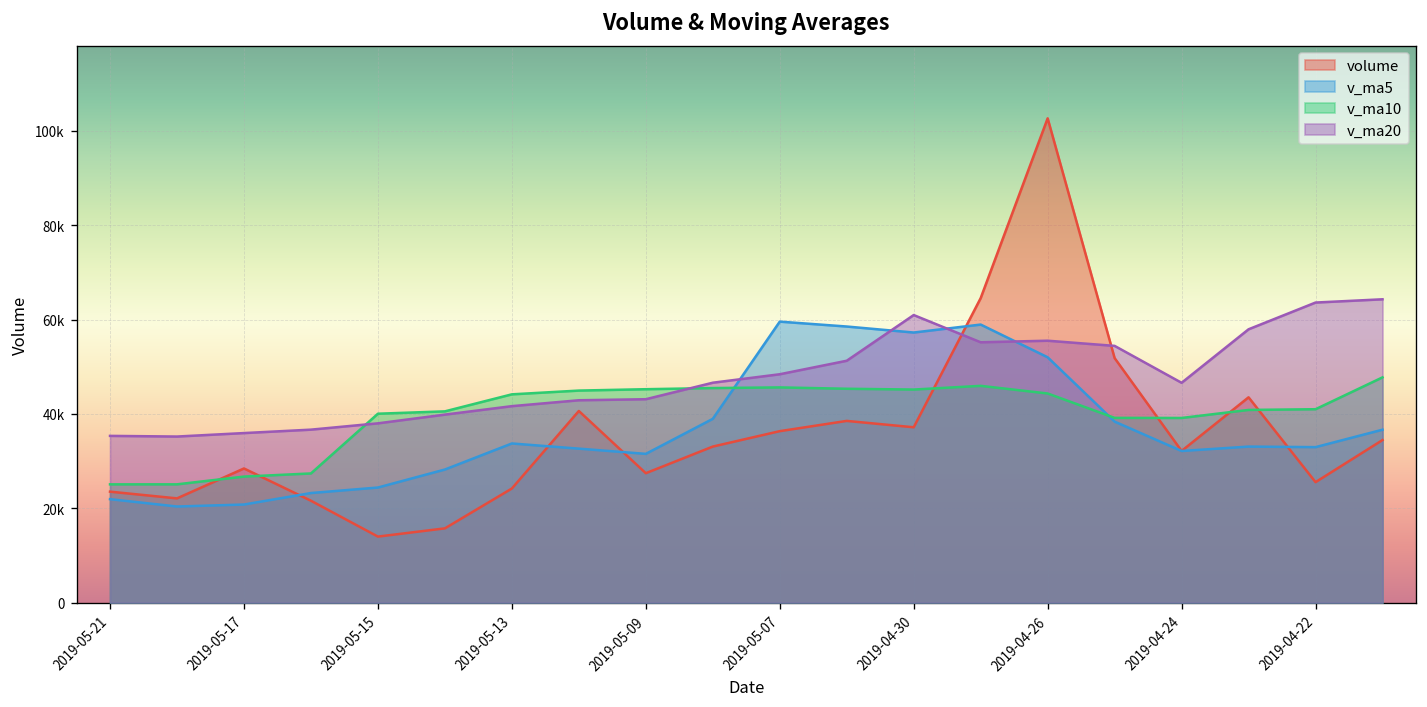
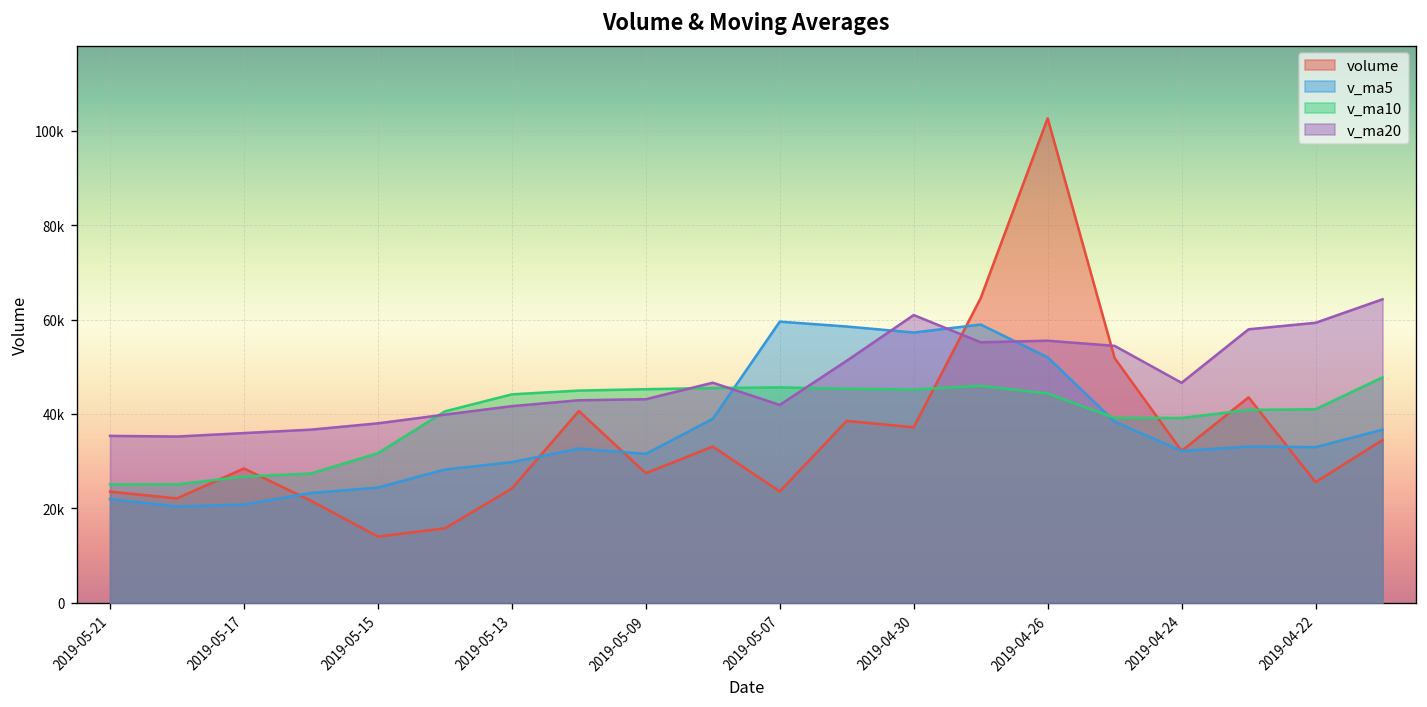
v_ma10, 2019-05-15: 40000 -> 32000
v_ma5, 2019-05-13: 34000 -> 30000
volume, 2019-05-07: 36000 -> 24000
v_ma20, 2019-05-07: 48000 -> 42000
v_ma20, 2019-04-22: 64000 -> 59000
